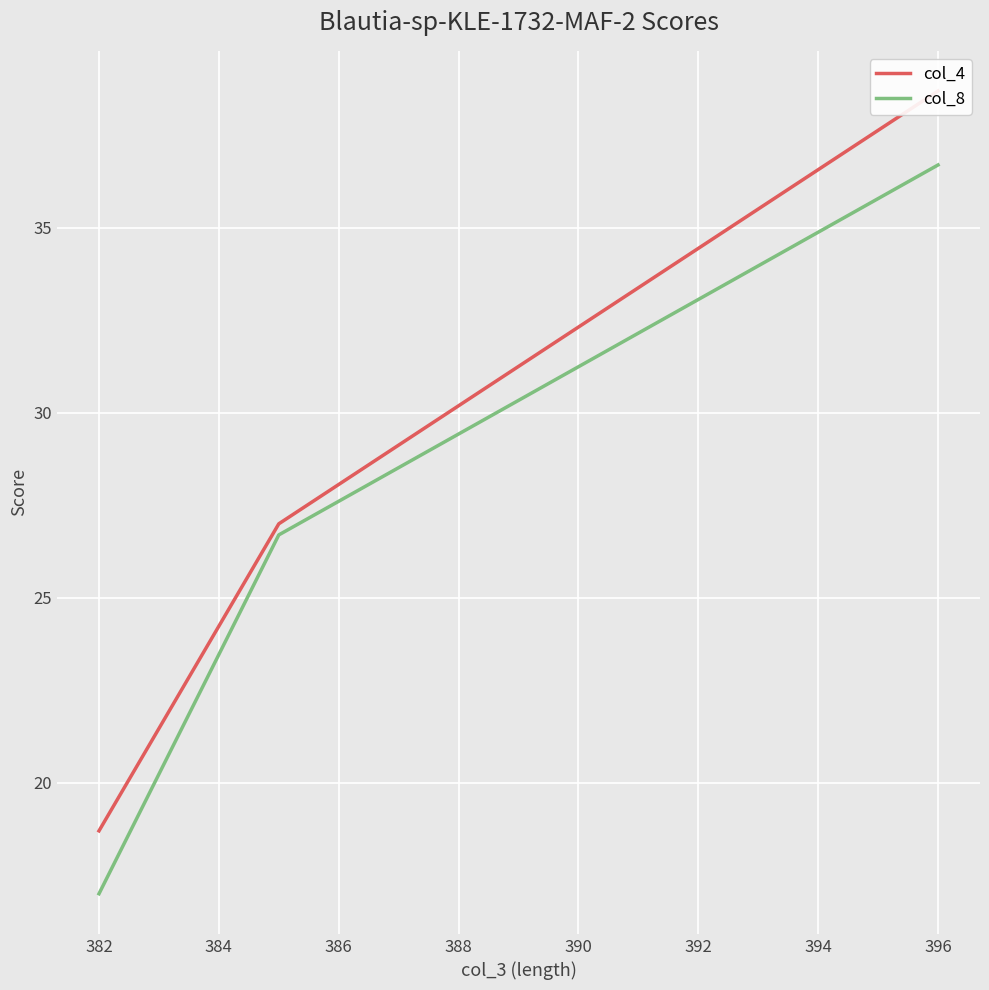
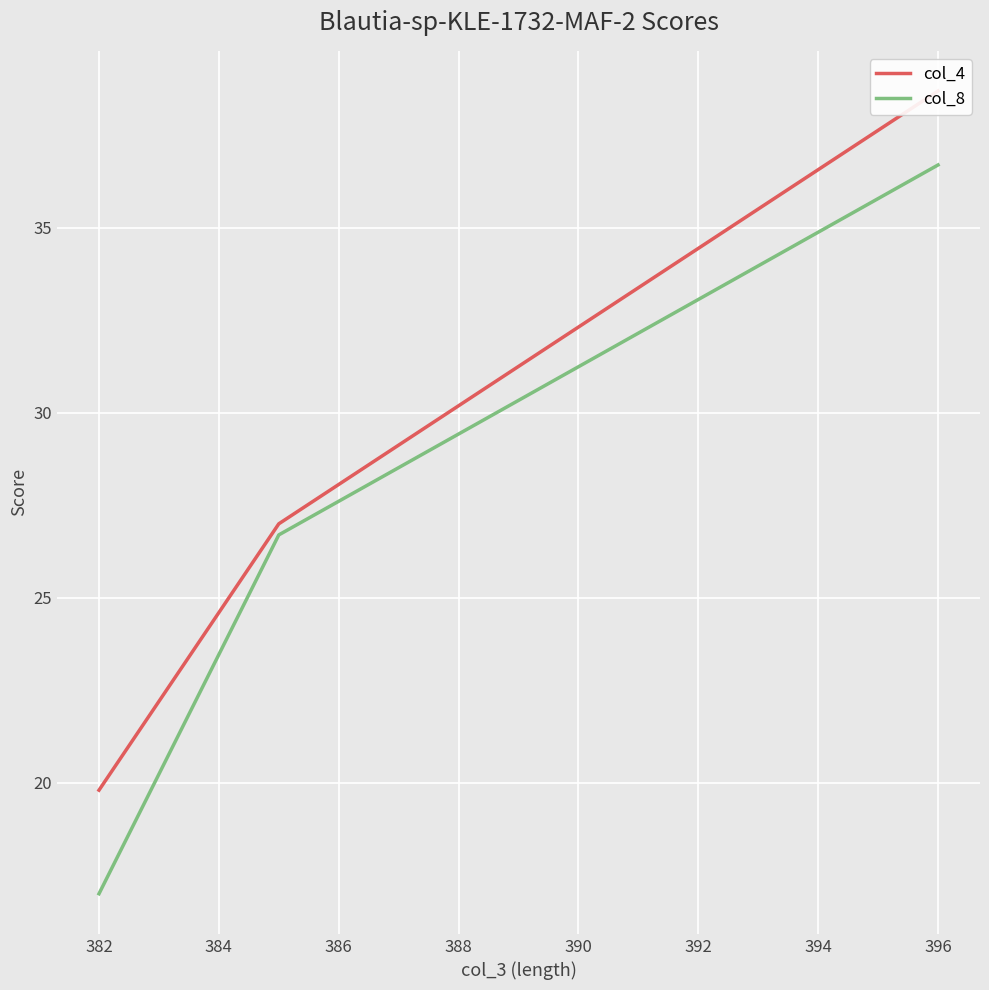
col_4, 382: 18.7 -> 19.8
